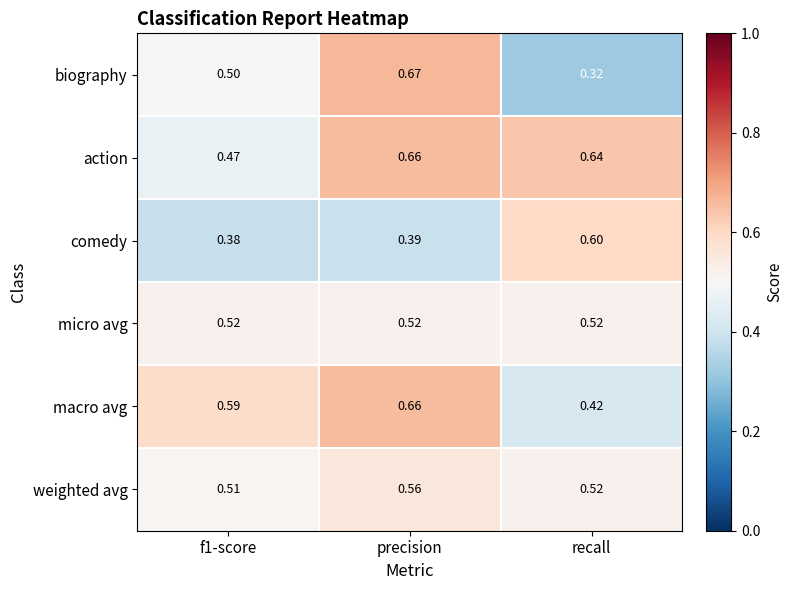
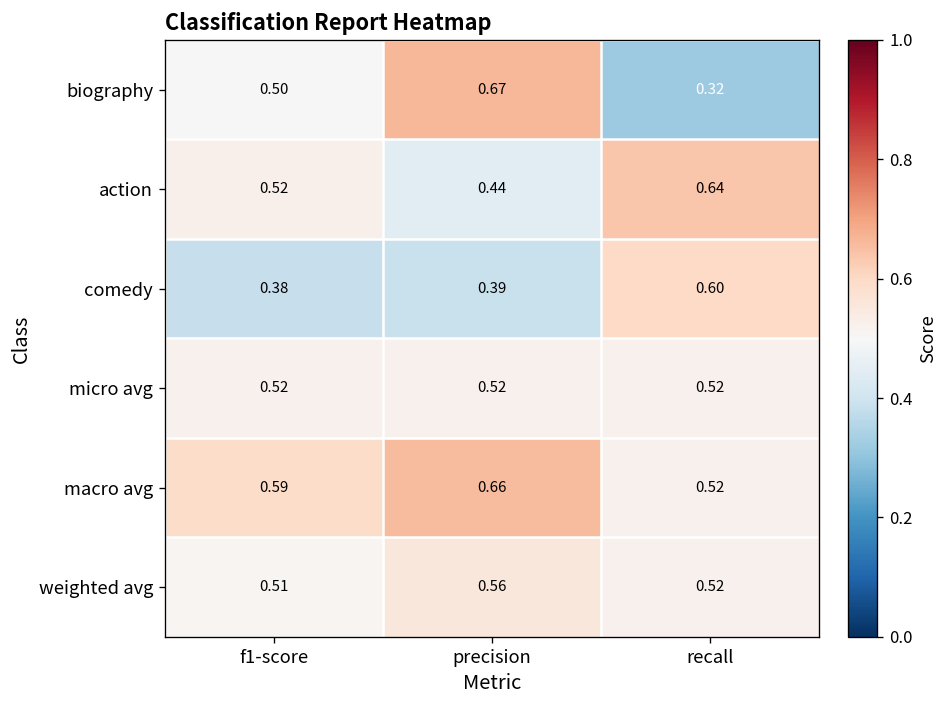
action, f1-score: 0.47 -> 0.52
action, precision: 0.66 -> 0.44
macro avg, recall: 0.42 -> 0.52
